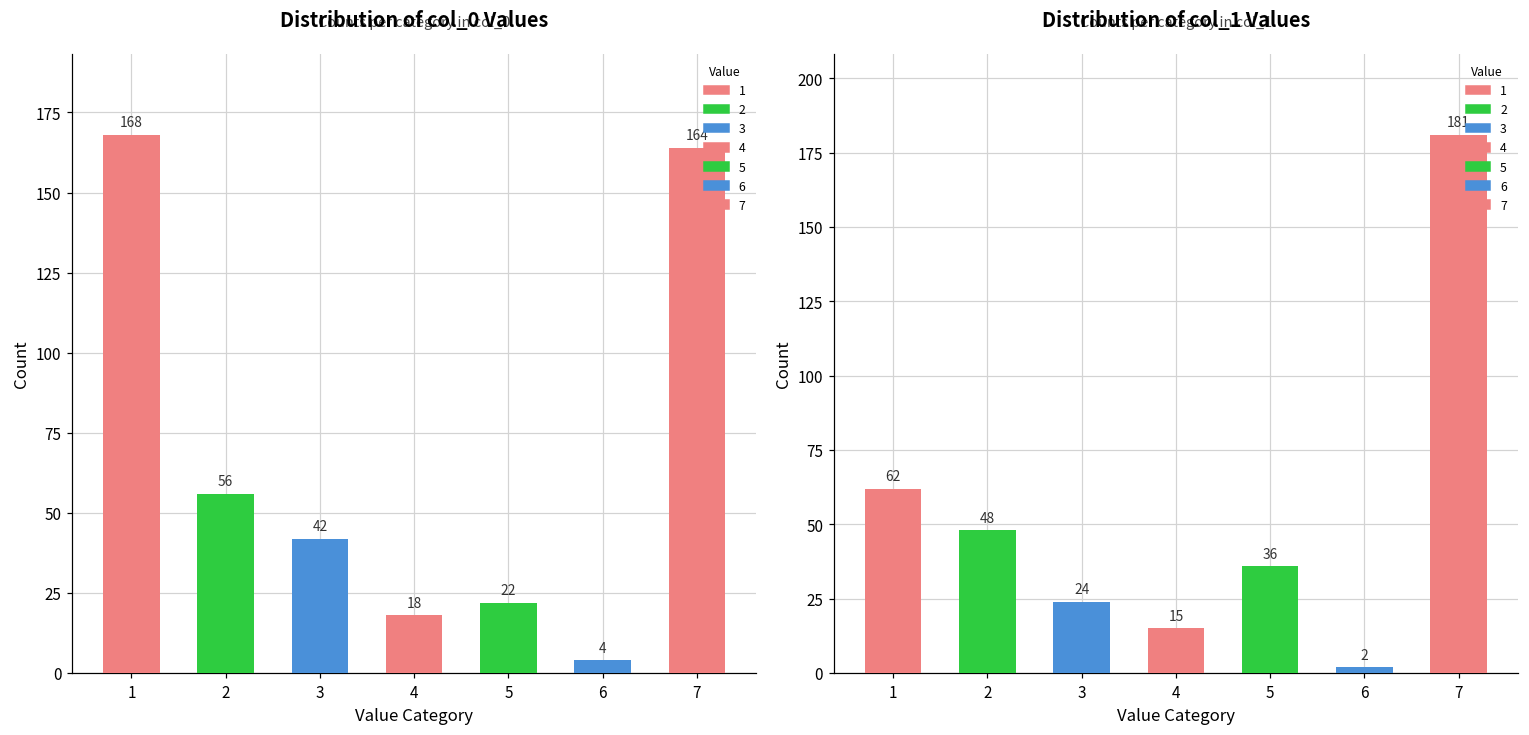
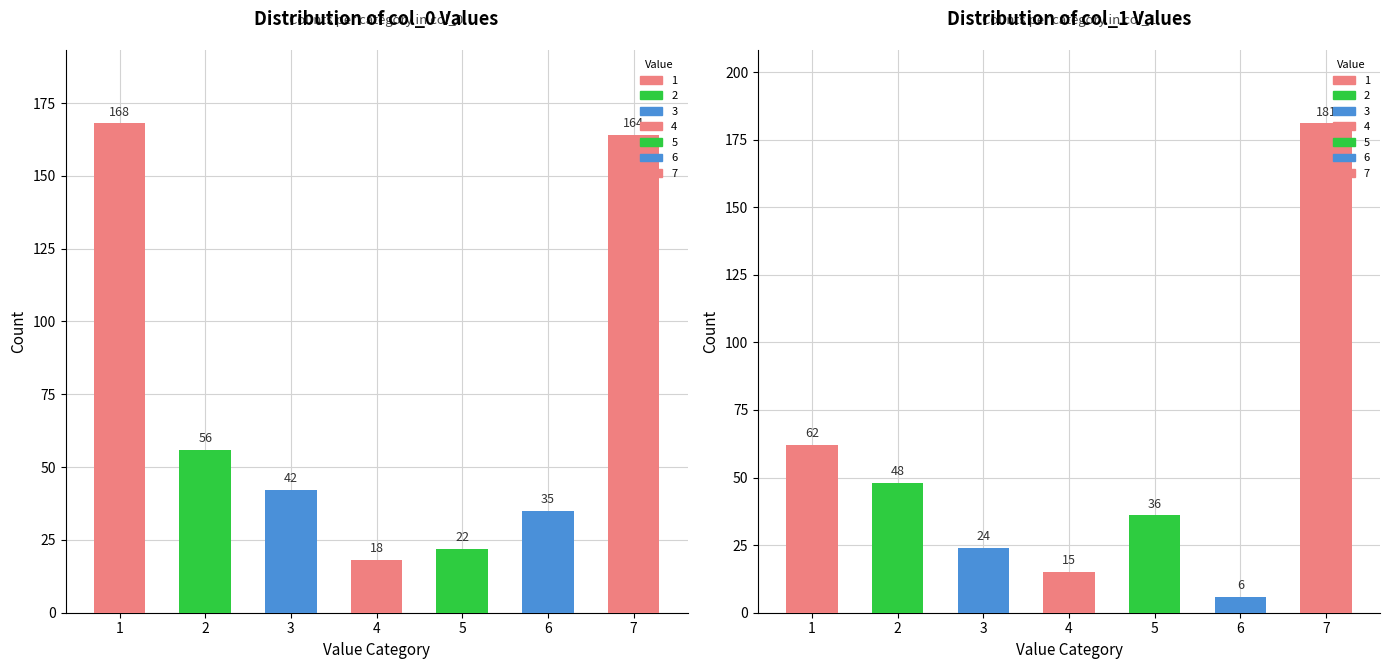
Distribution of col_0 Values, 6: 4 -> 35
Distribution of col_1 Values, 6: 2 -> 6
